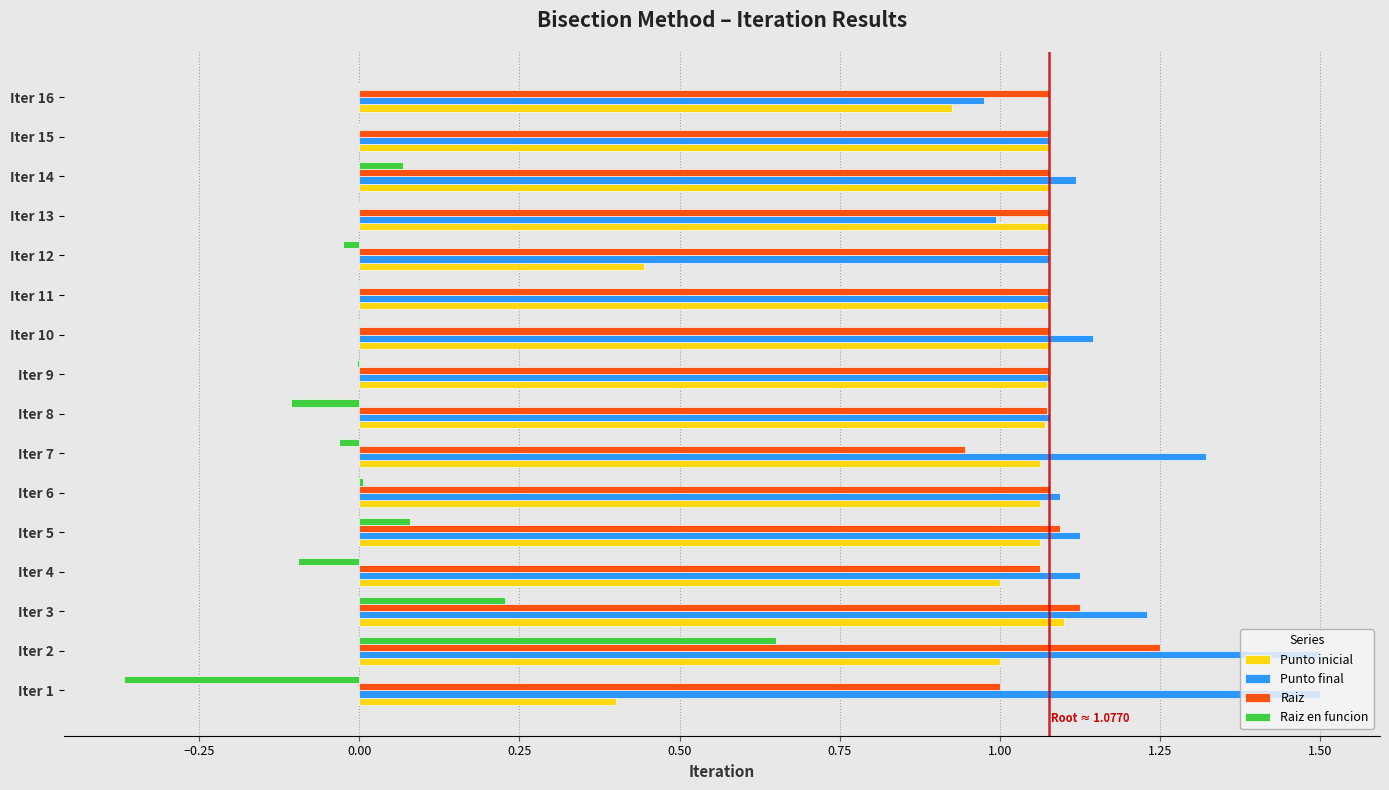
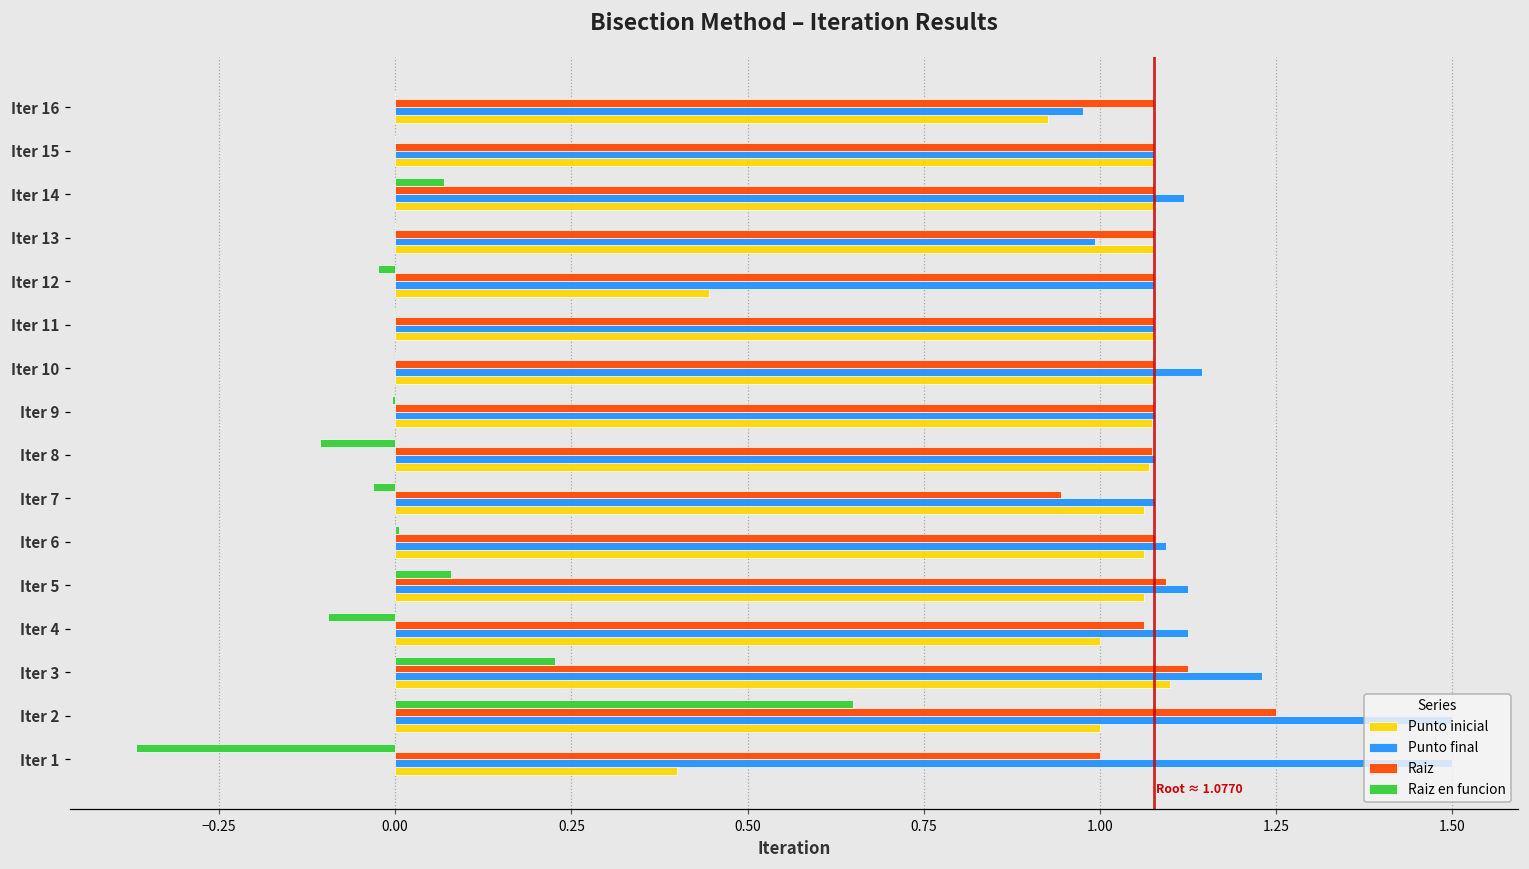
Punto final, Iter 7: 1.32 -> 1.08
